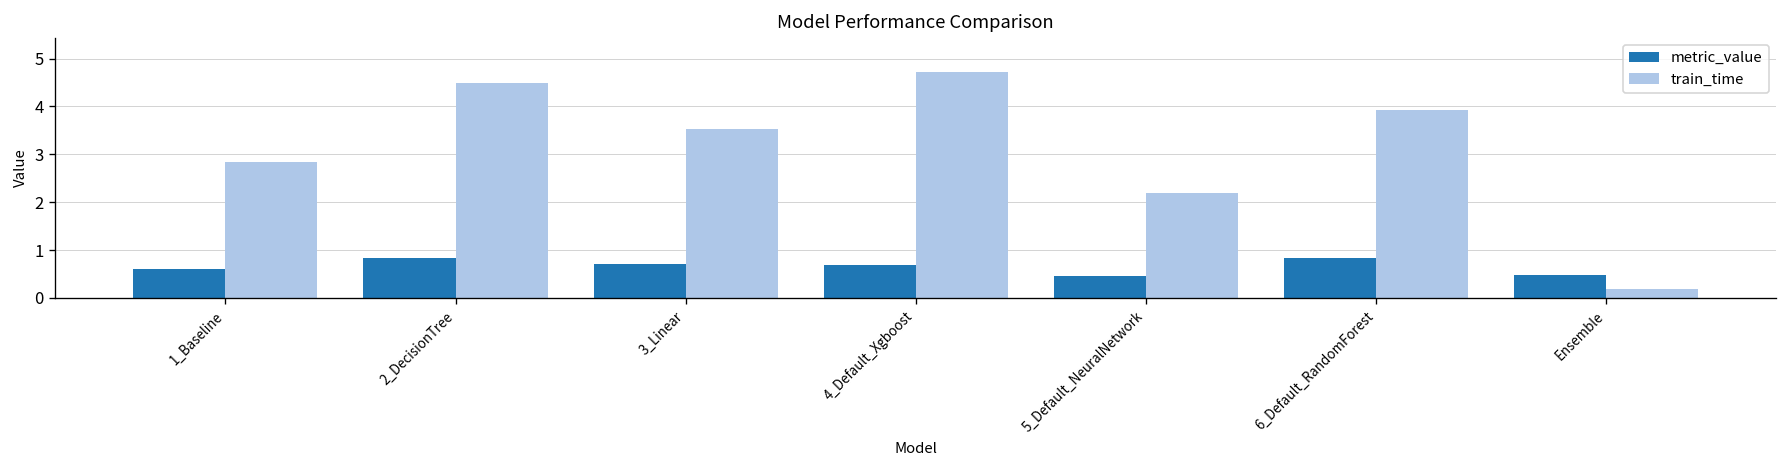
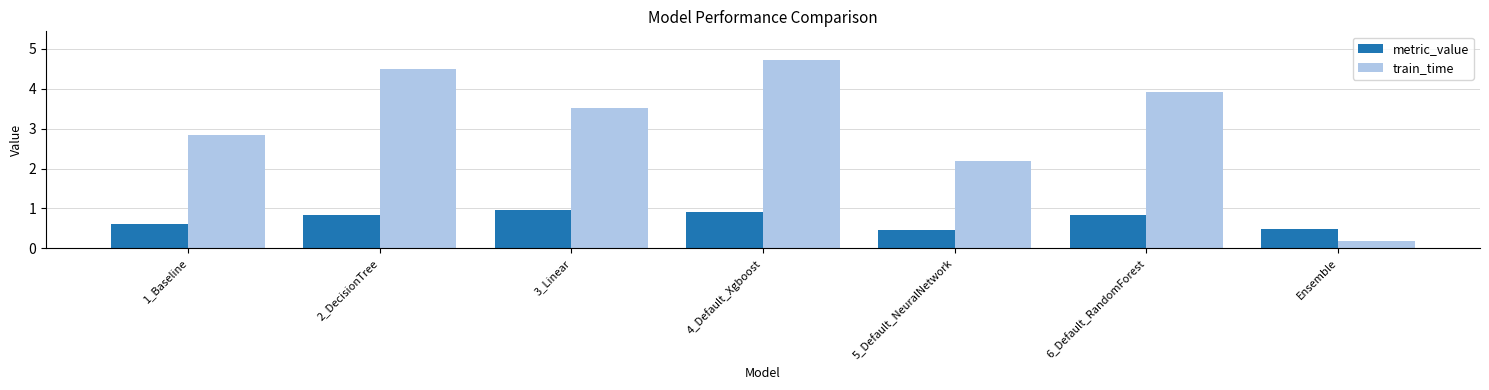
metric_value, 3_Linear: 0.7 -> 0.9
metric_value, 4_Default_Xgboost: 0.7 -> 0.9
